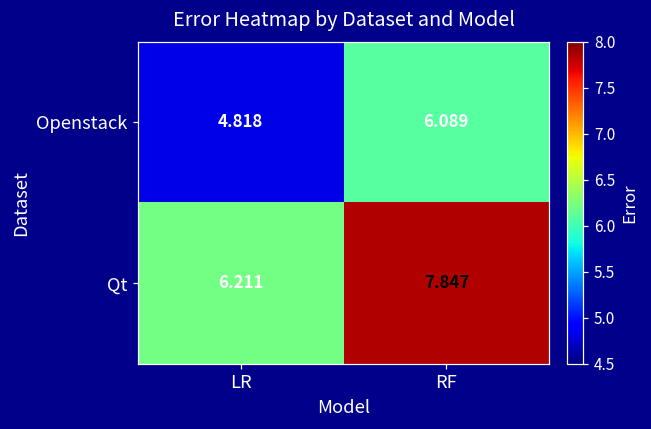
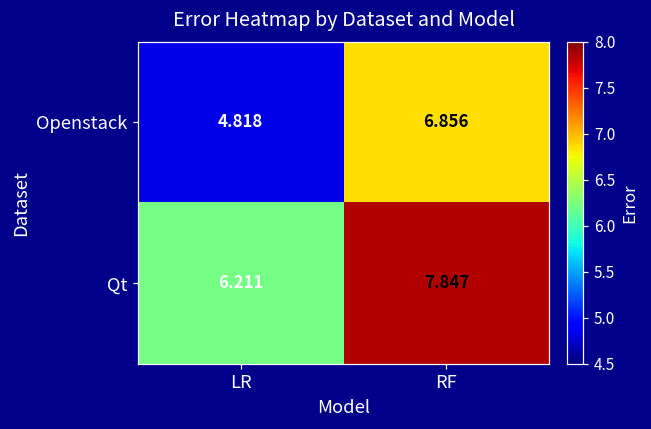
Openstack, RF: 6.089 -> 6.856
